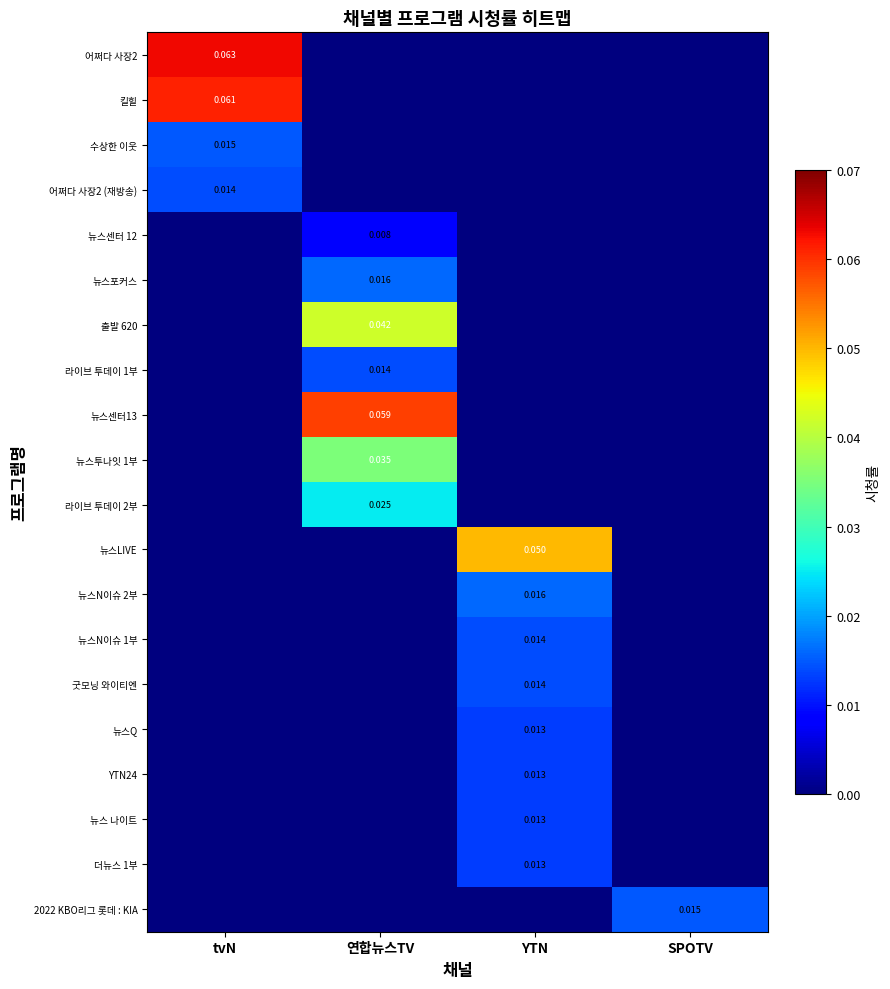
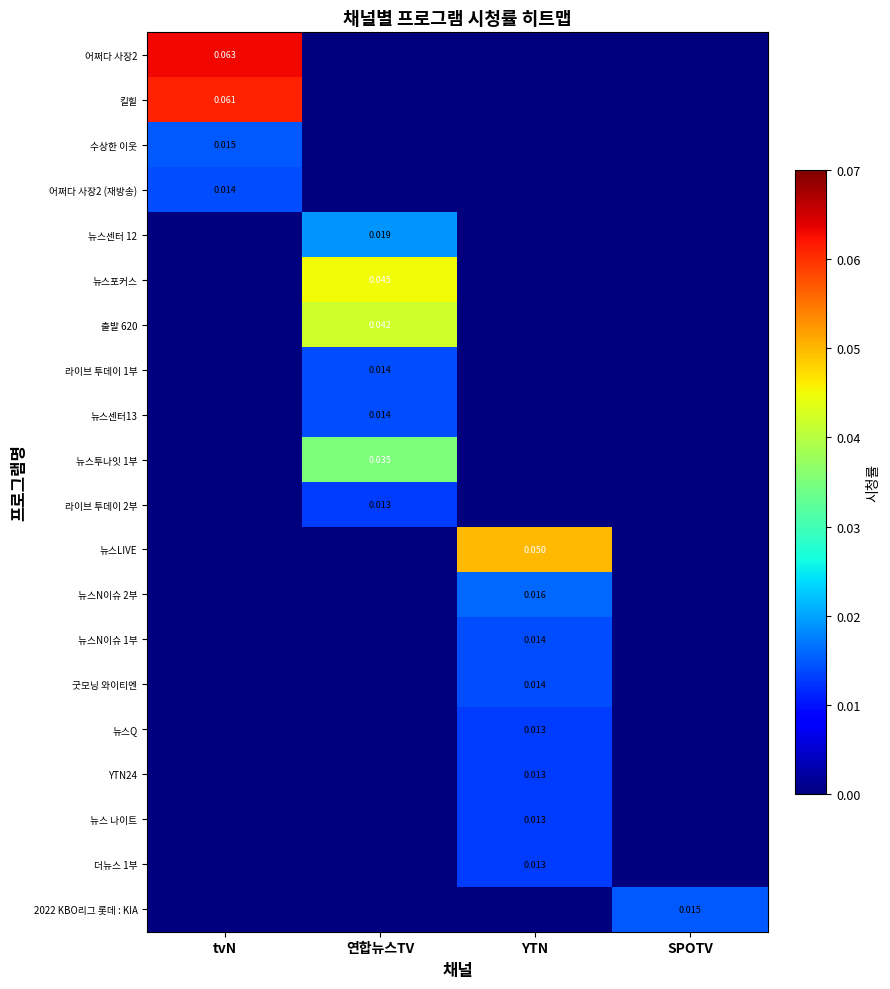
뉴스센터 12, 연합뉴스TV: 0.008 -> 0.019
뉴스포커스, 연합뉴스TV: 0.016 -> 0.045
뉴스센터13, 연합뉴스TV: 0.059 -> 0.014
라이브 투데이 2부, 연합뉴스TV: 0.025 -> 0.013
